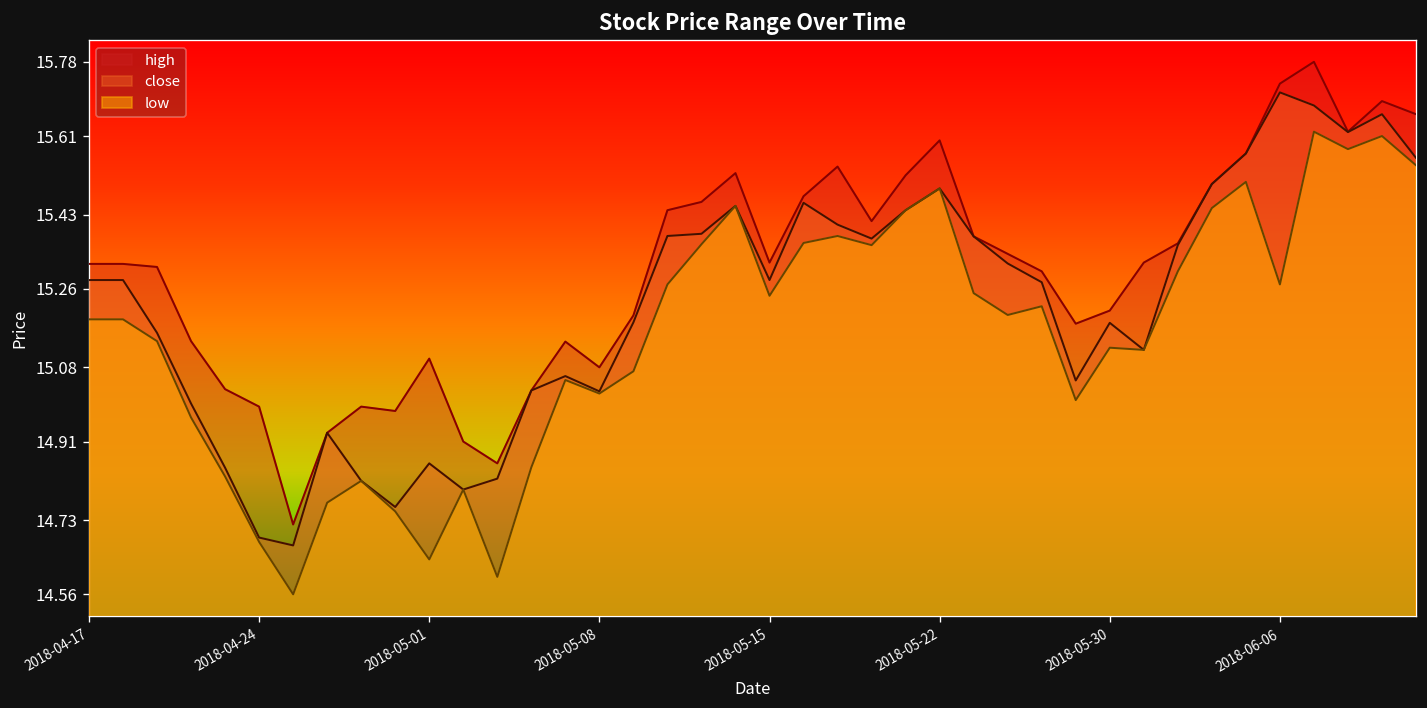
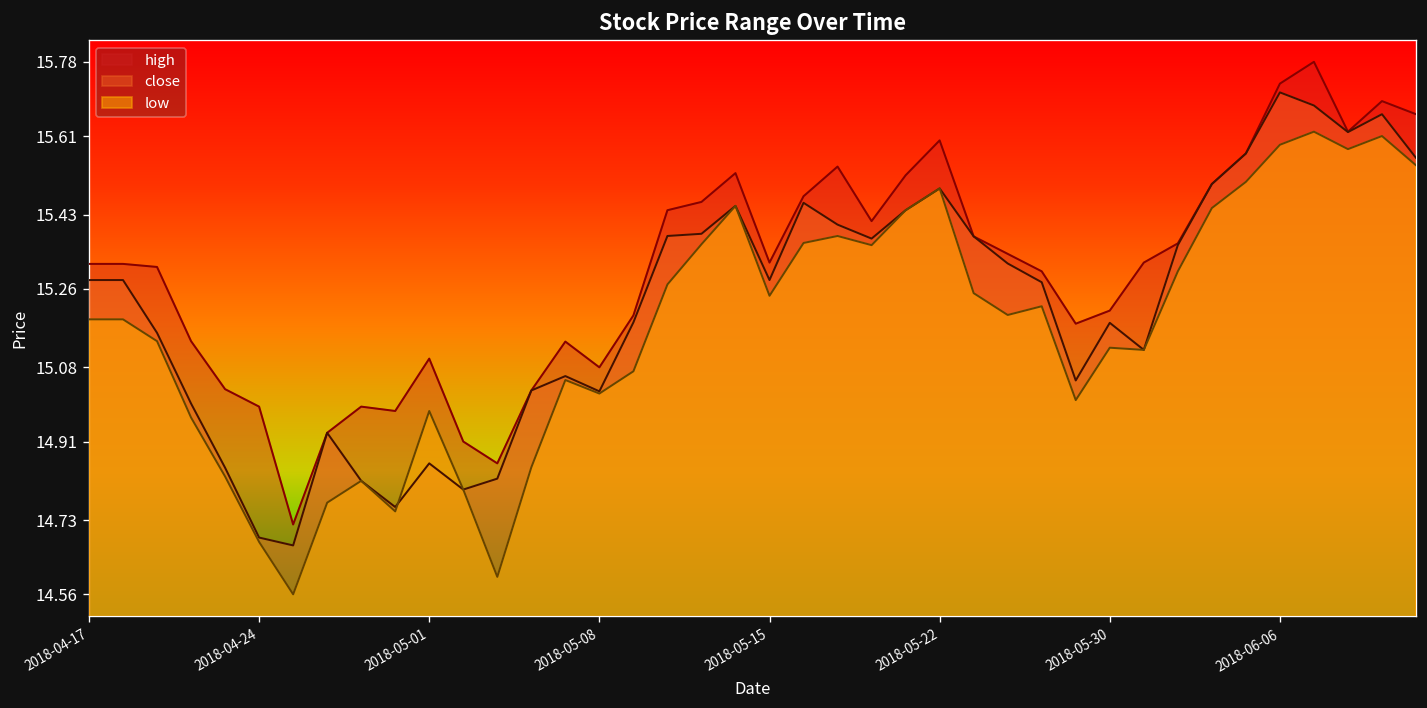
low, 2018-05-01: 14.64 -> 14.98
low, 2018-06-06: 15.27 -> 15.59
